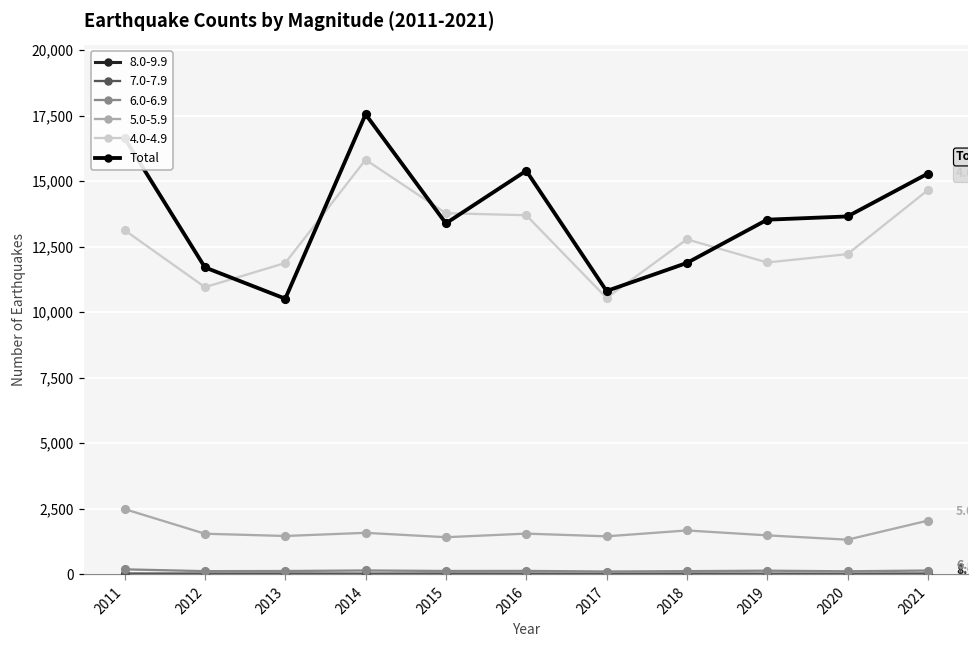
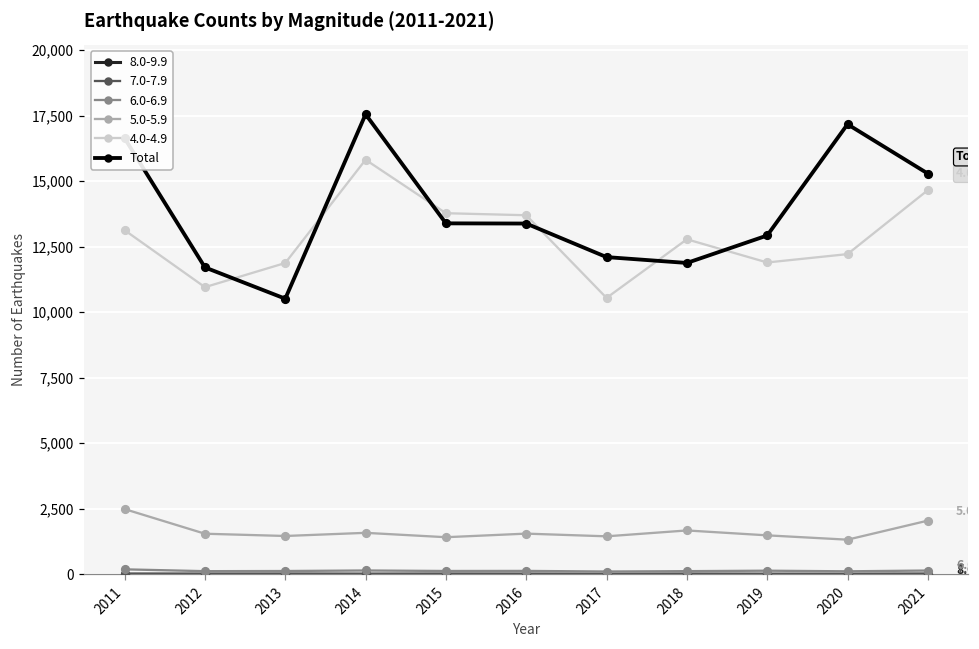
Total, 2016: 15,400 -> 13,400
Total, 2017: 10,800 -> 12,100
Total, 2019: 13,500 -> 12,900
Total, 2020: 13,700 -> 17,200
